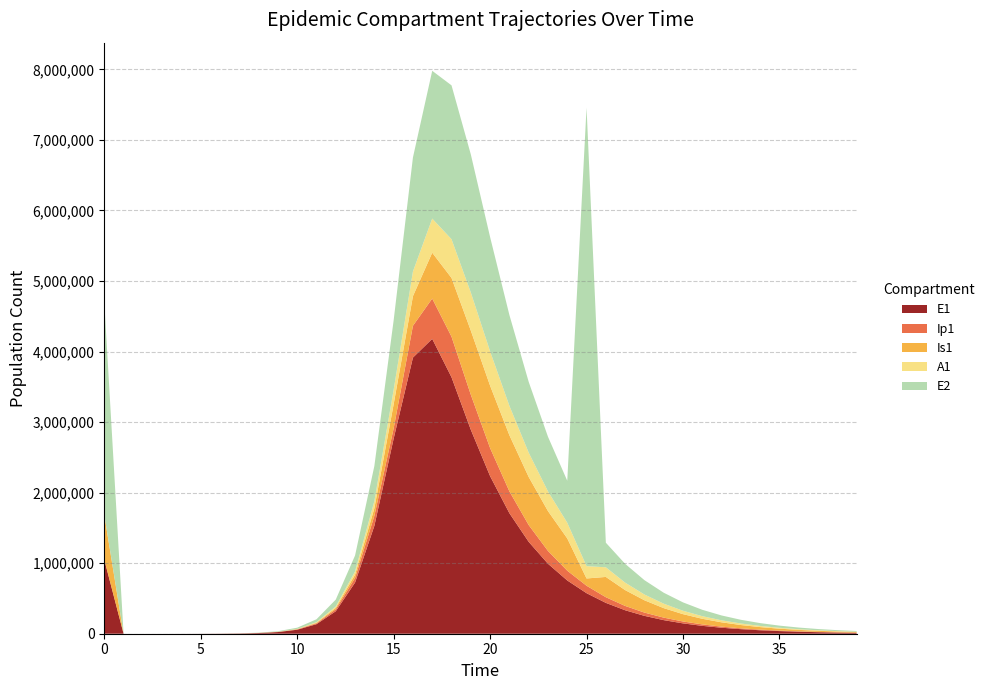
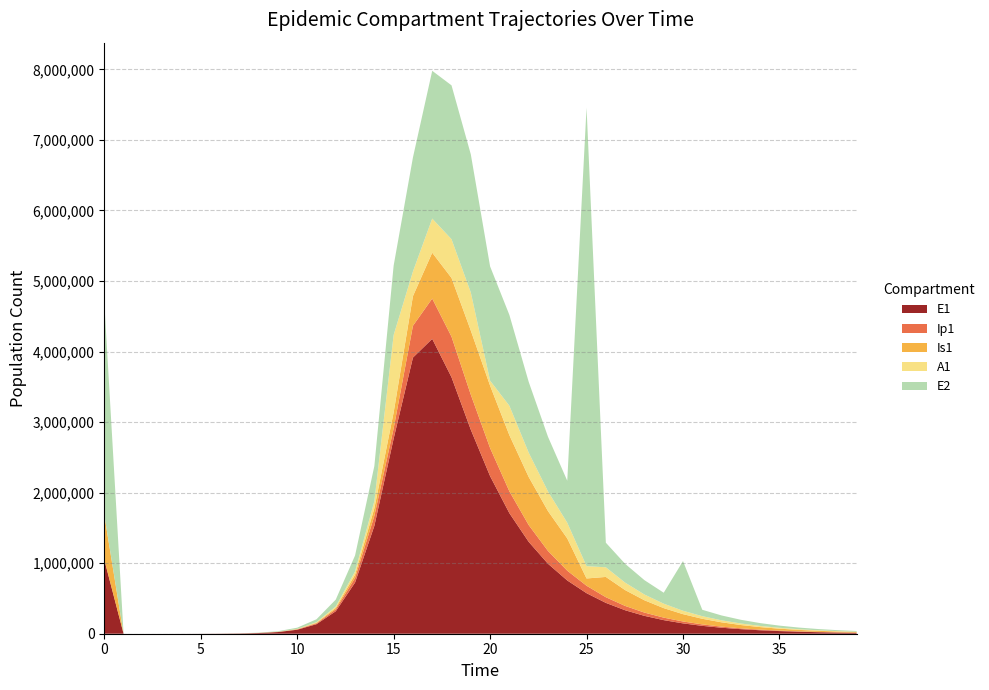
Is1, 15: 300,000 -> 200,000
A1, 15: 200,000 -> 1,100,000
A1, 20: 500,000 -> 100,000
E2, 30: 100,000 -> 700,000
